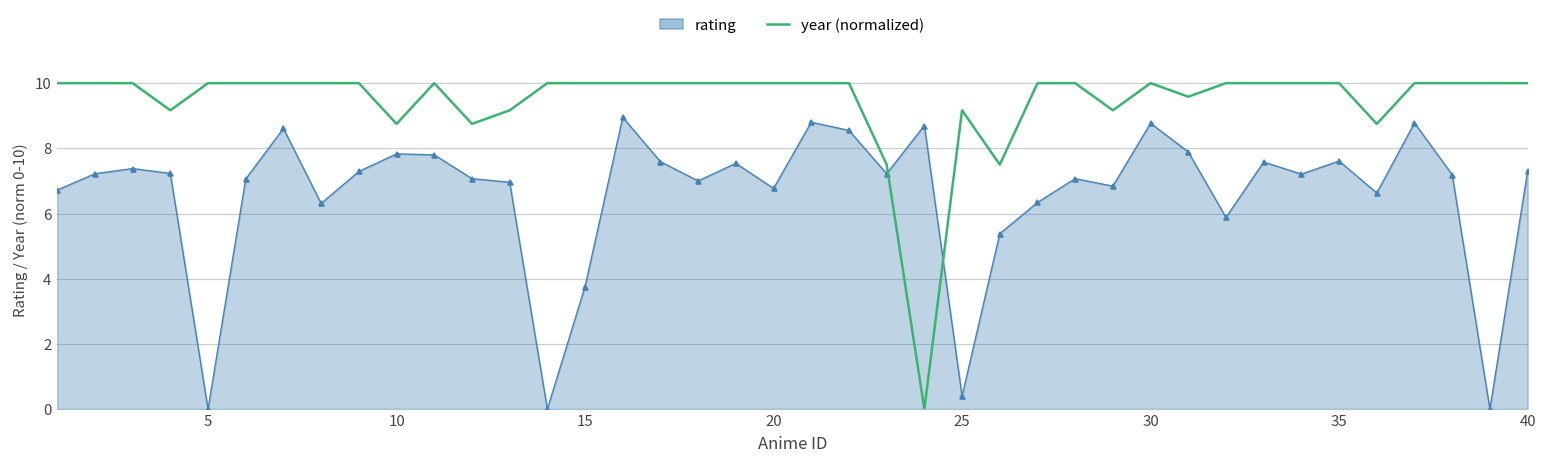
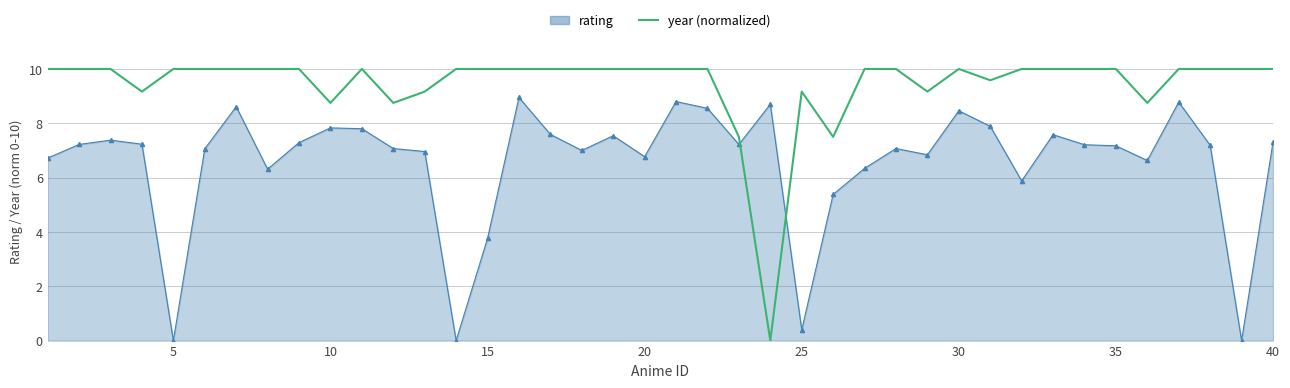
rating, 30: 8.8 -> 8.5
rating, 35: 7.6 -> 7.2
